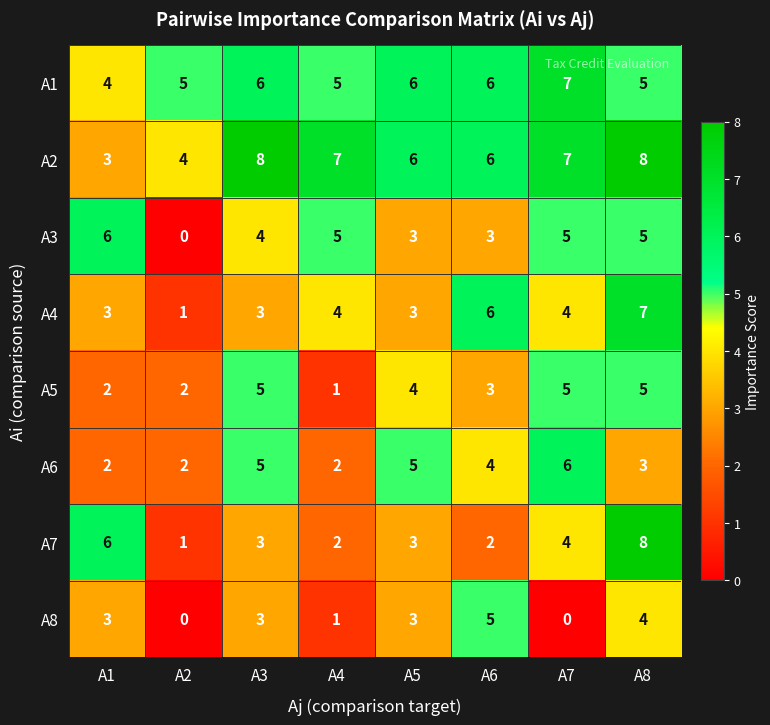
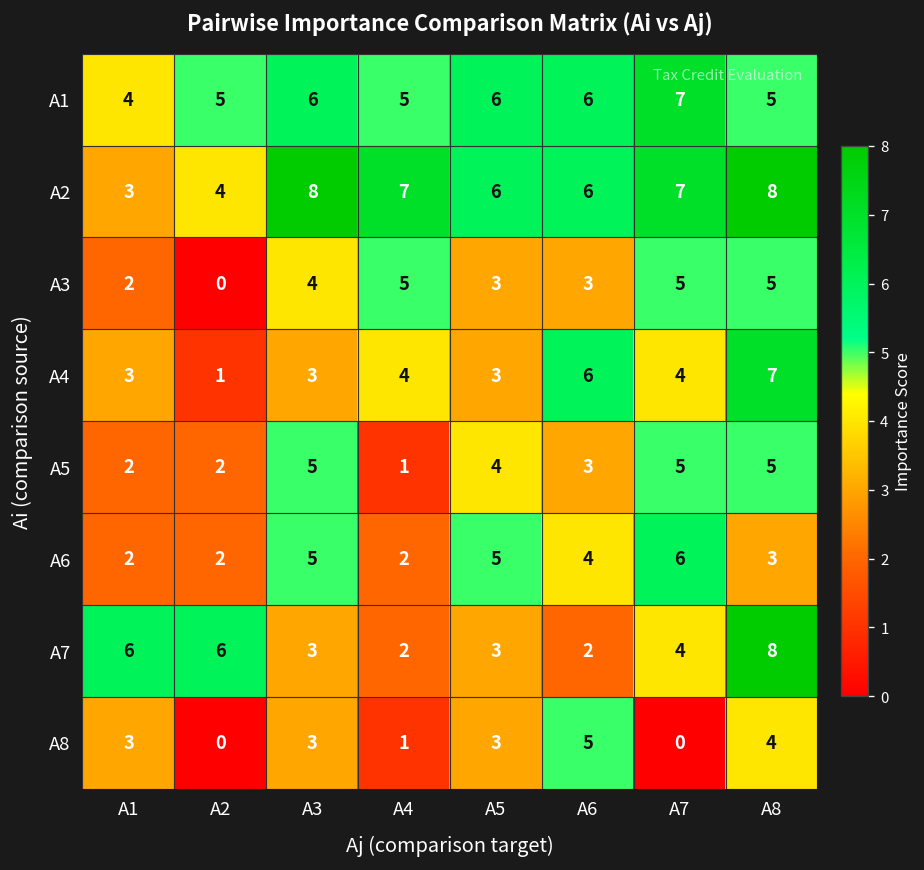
A3, A1: 6 -> 2
A7, A2: 1 -> 6
